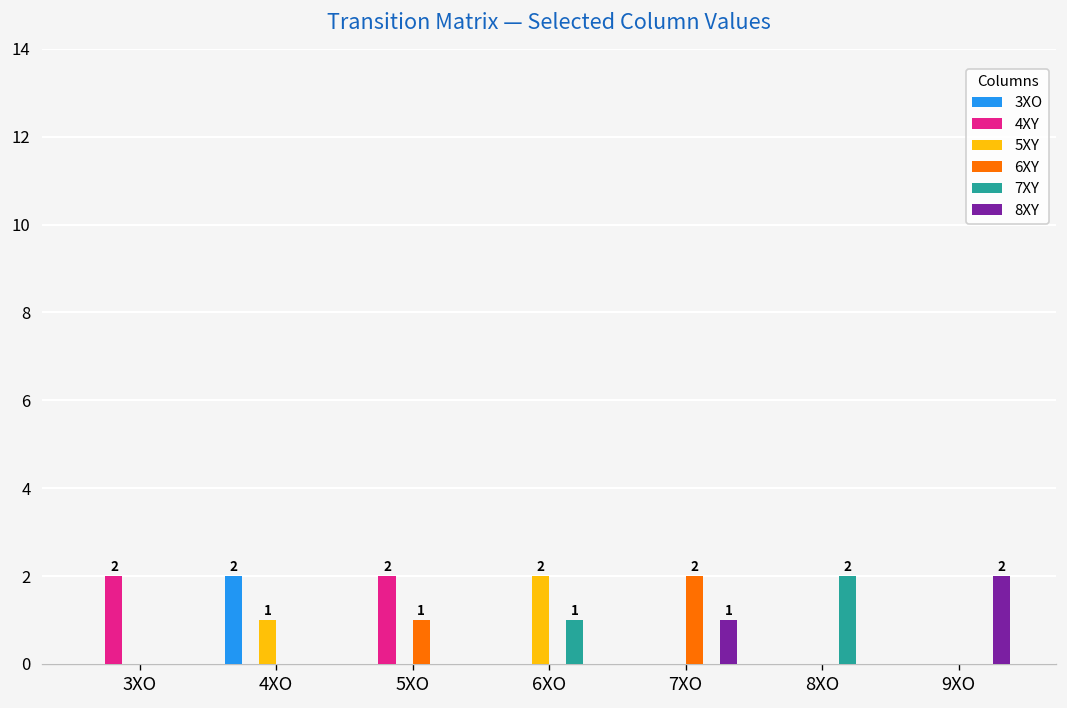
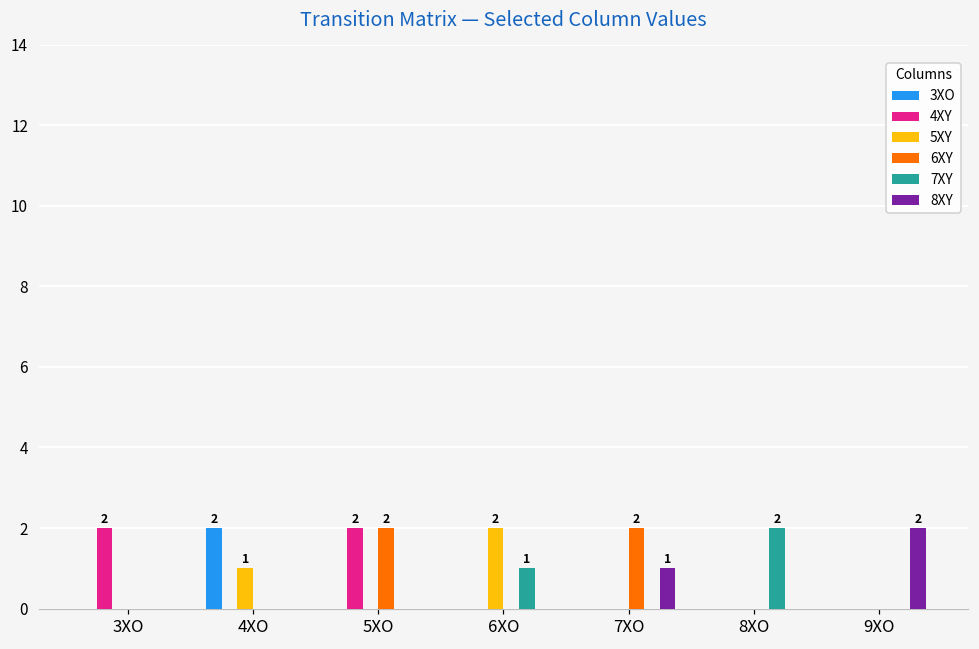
6XY, 5XO: 1 -> 2
